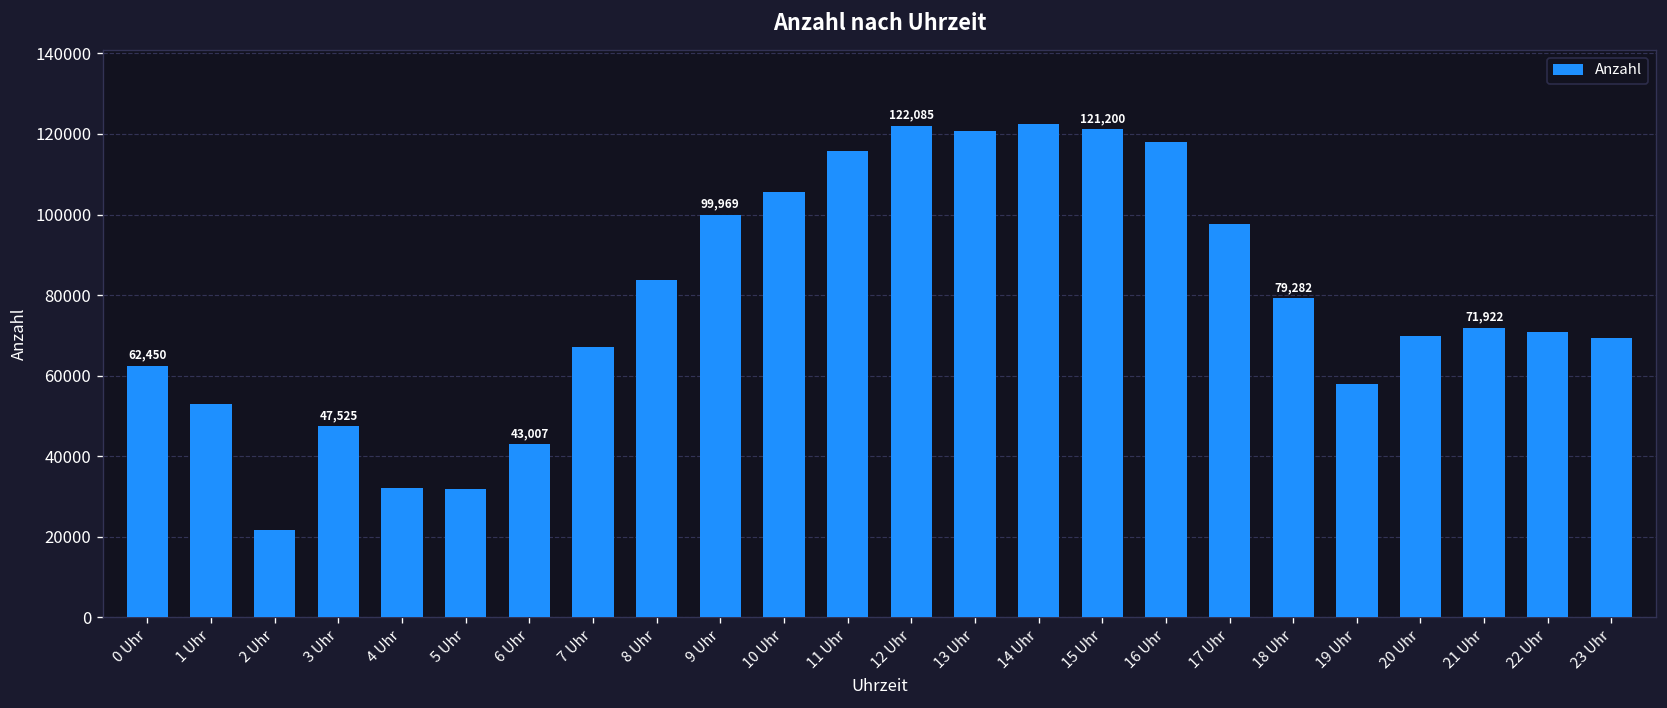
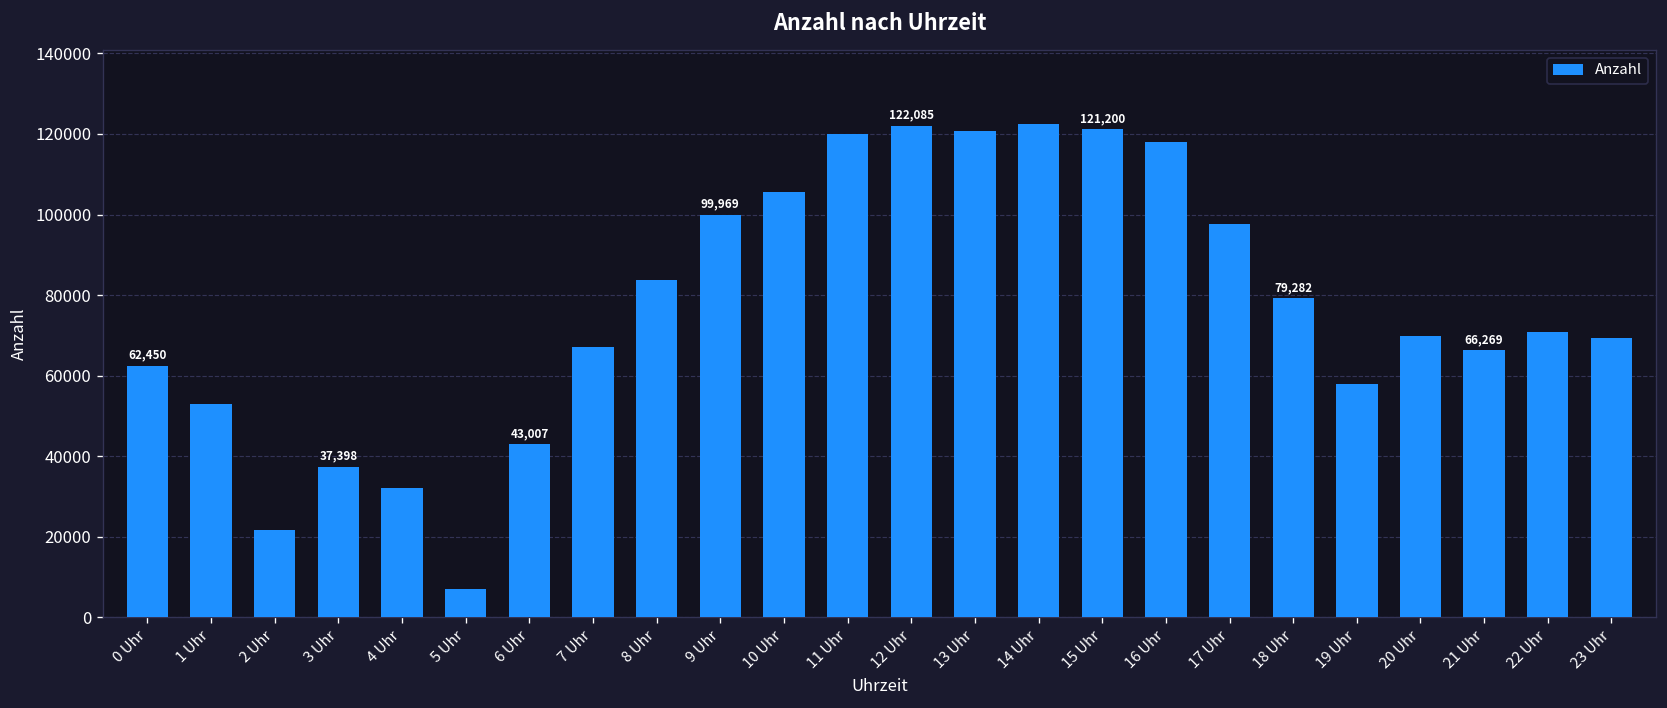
3 Uhr: 47,525 -> 37,398
5 Uhr: 32000 -> 7000
11 Uhr: 116000 -> 120000
21 Uhr: 71,922 -> 66,269
